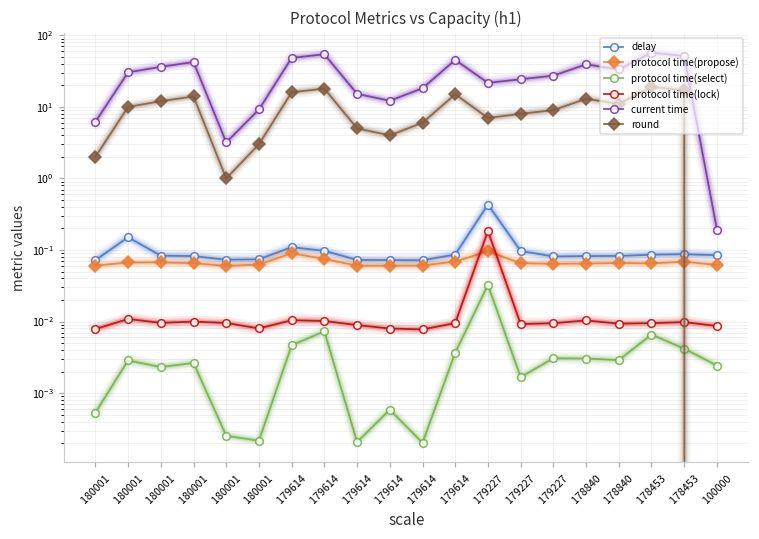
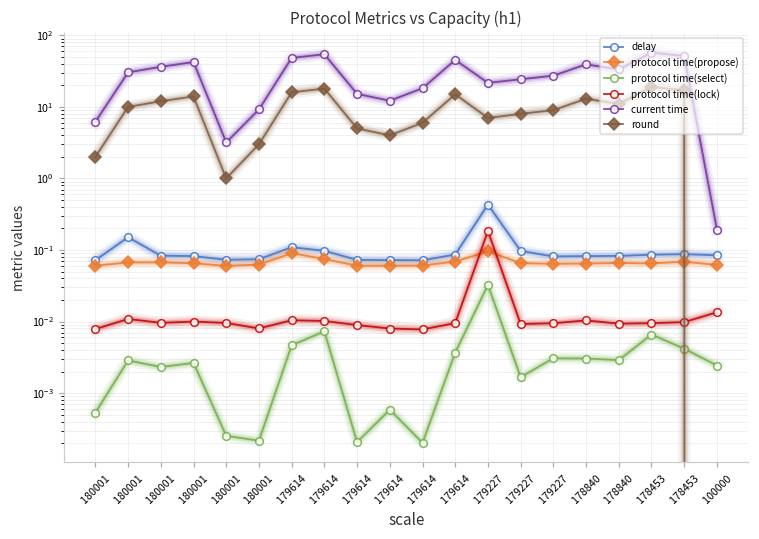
protocol time(lock), 100000: 0.009 -> 0.013
